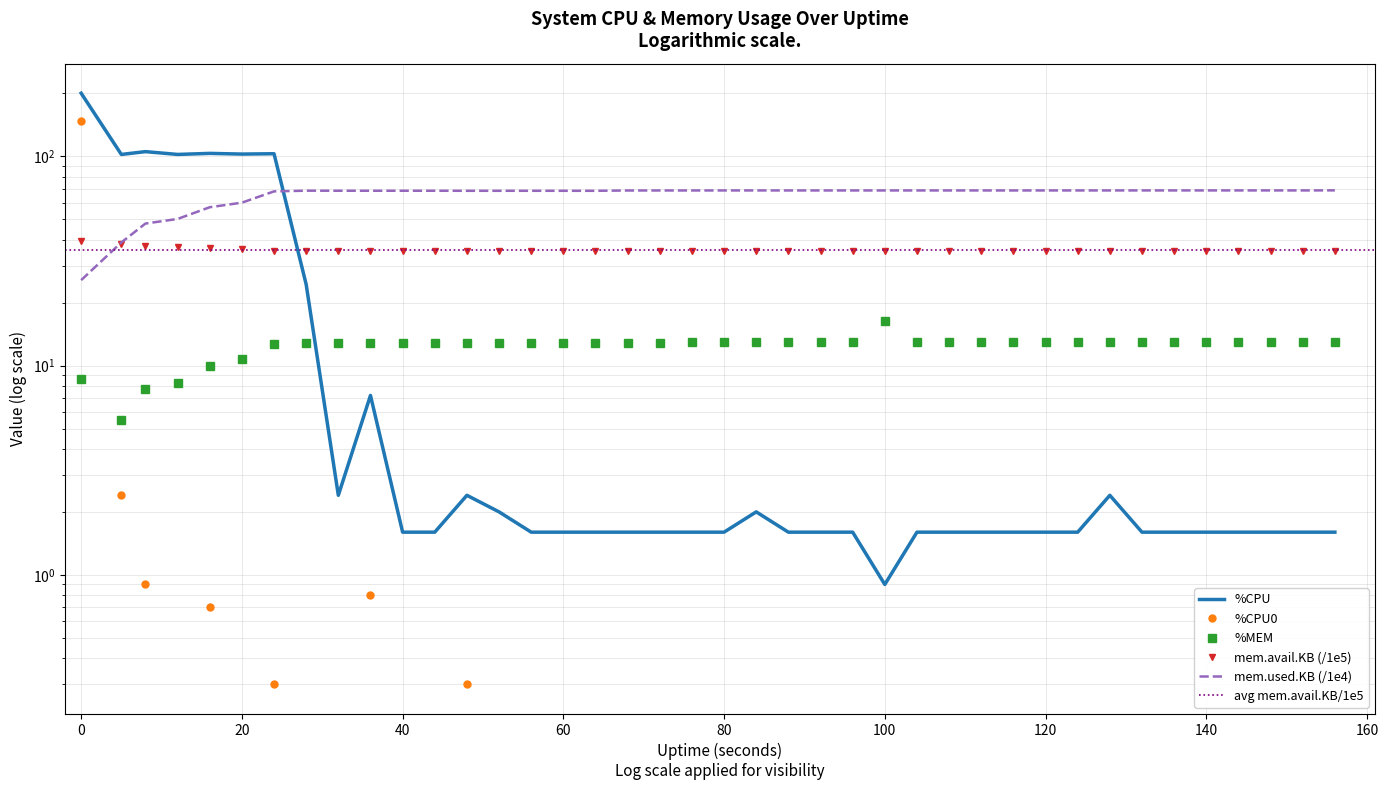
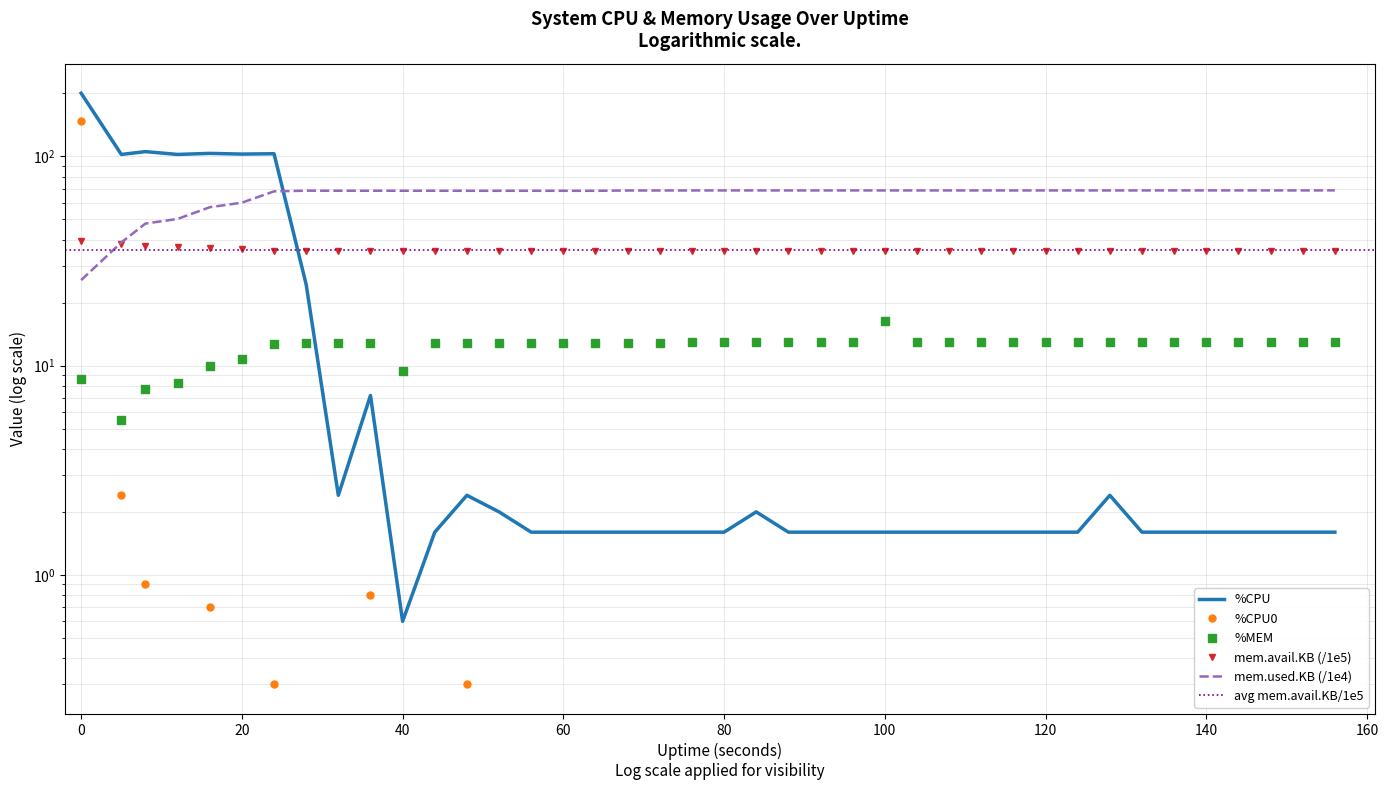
%CPU, 40: 1.6 -> 0.6
%MEM, 40: 13 -> 9
%CPU, 100: 0.9 -> 1.6
